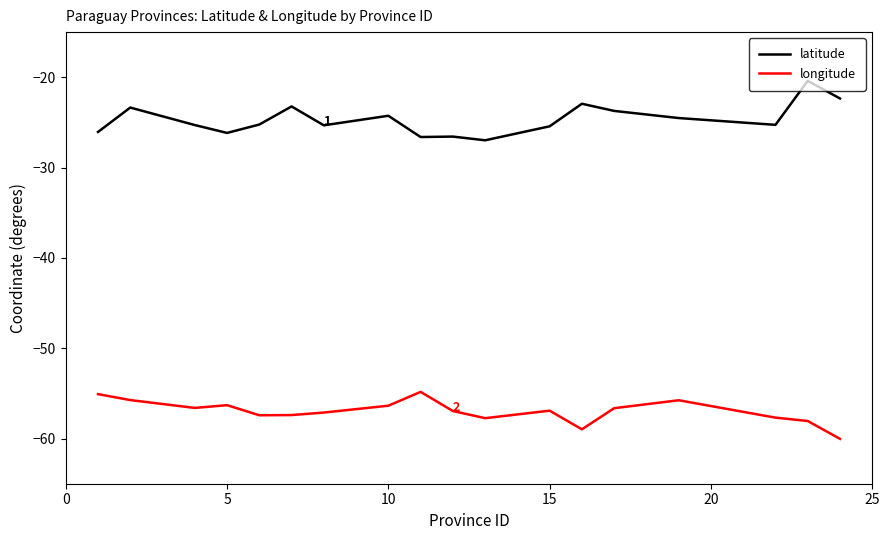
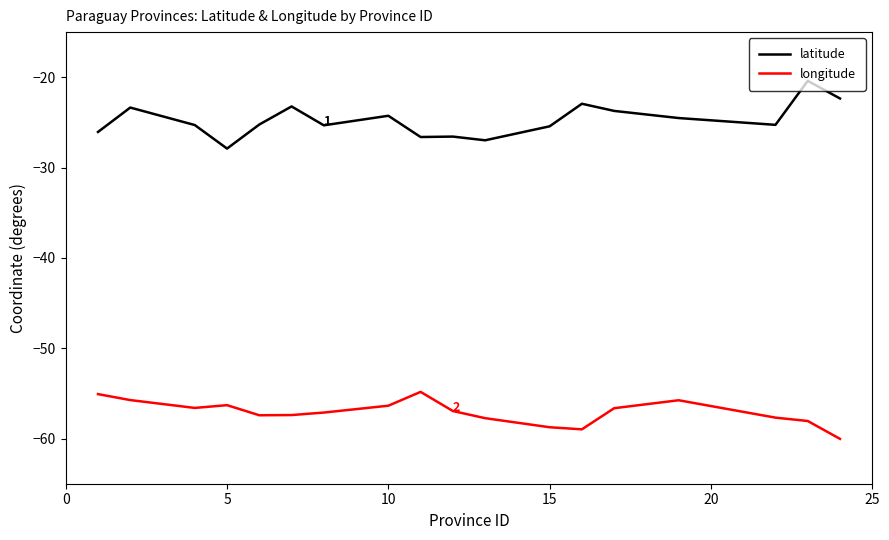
latitude, 5: -26 -> -28
longitude, 15: -57 -> -59
